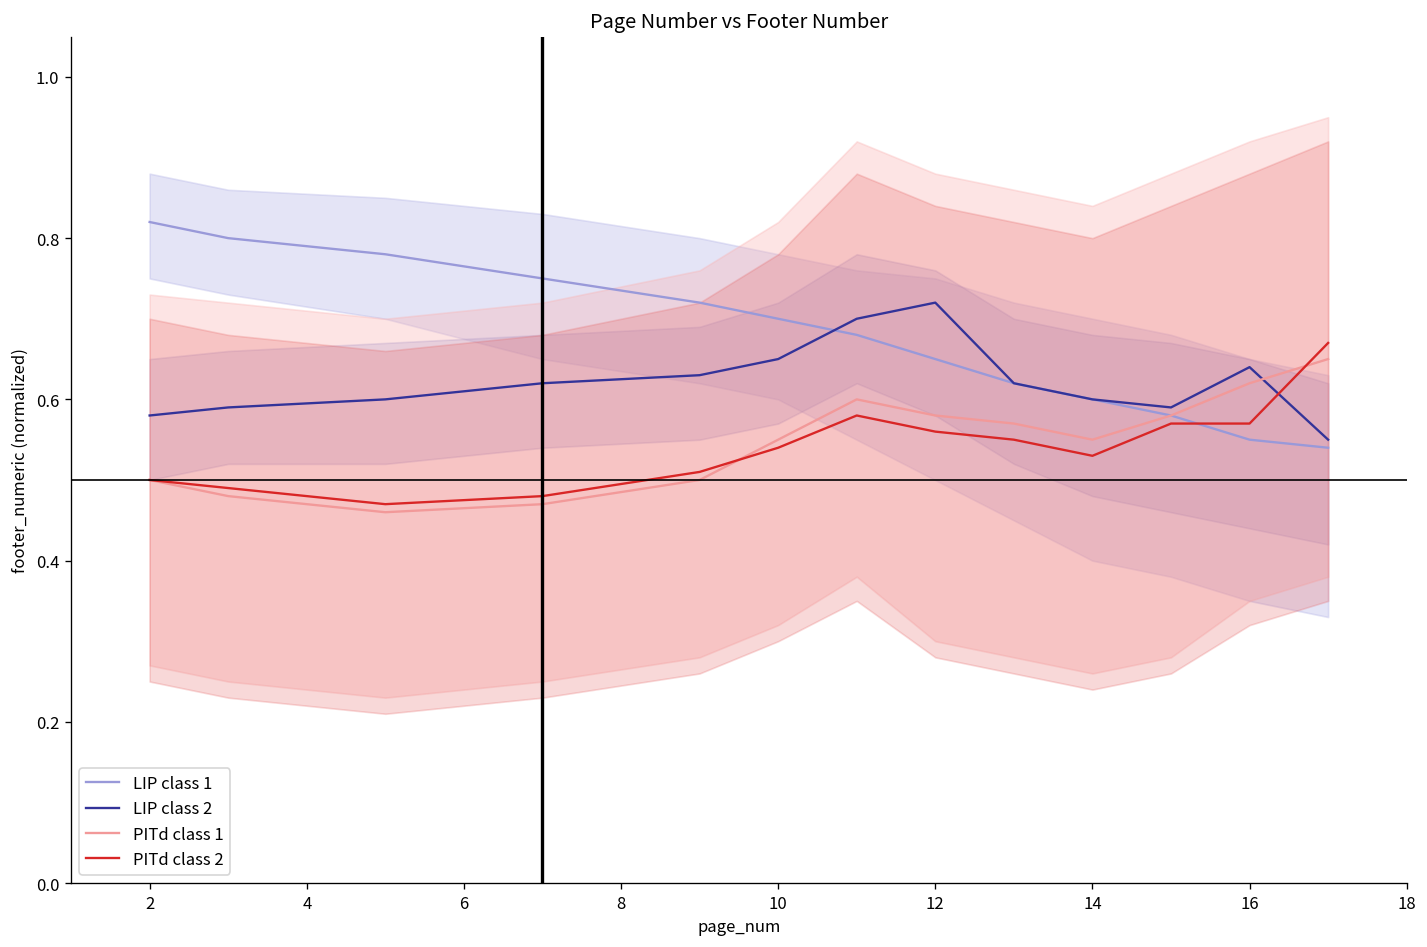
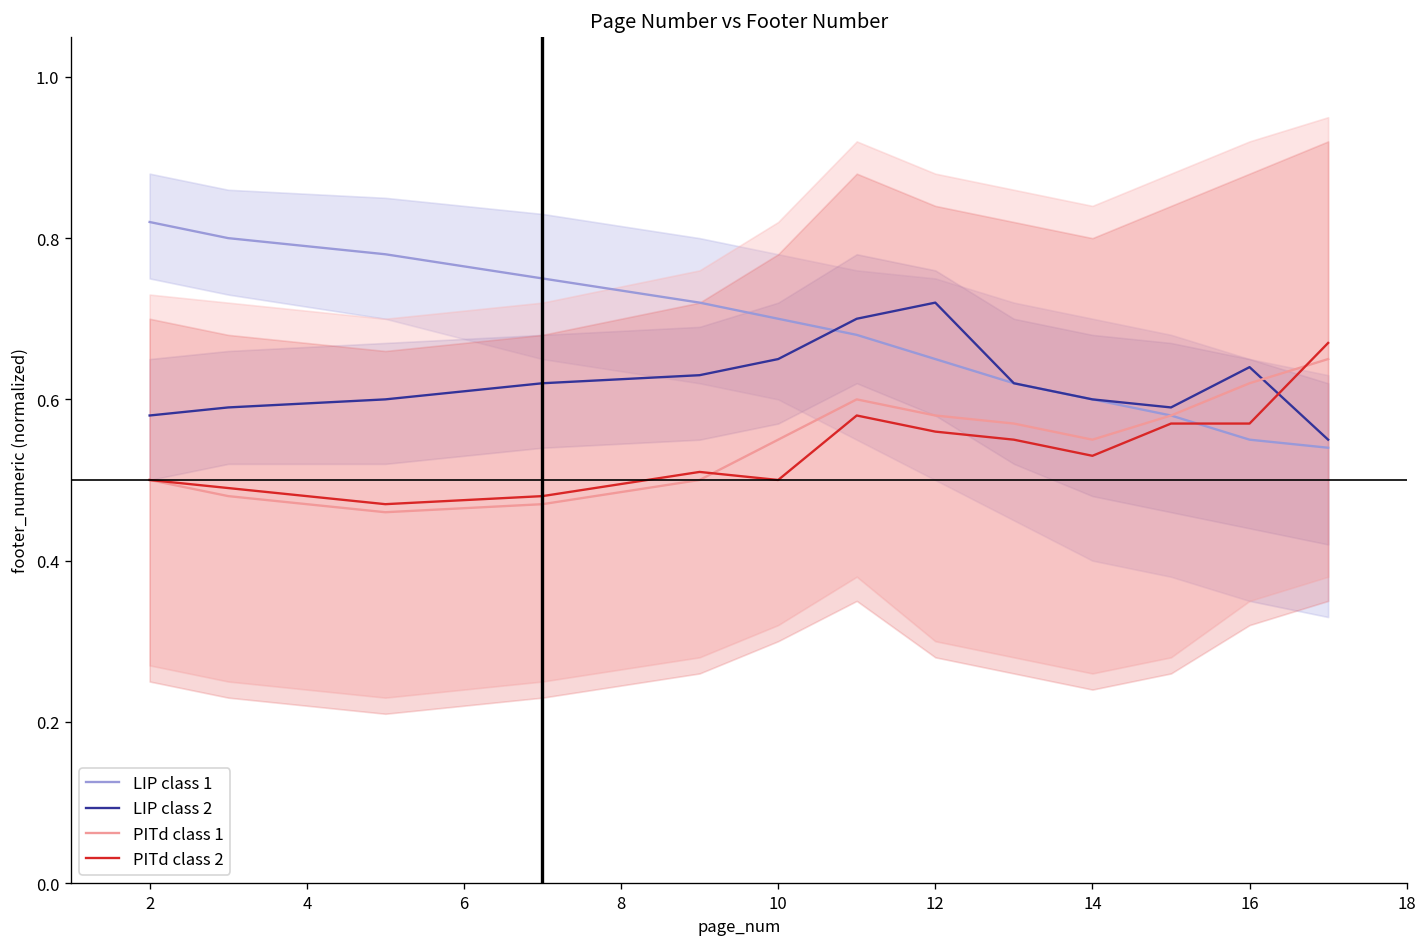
PITd class 2, 10: 0.54 -> 0.50
